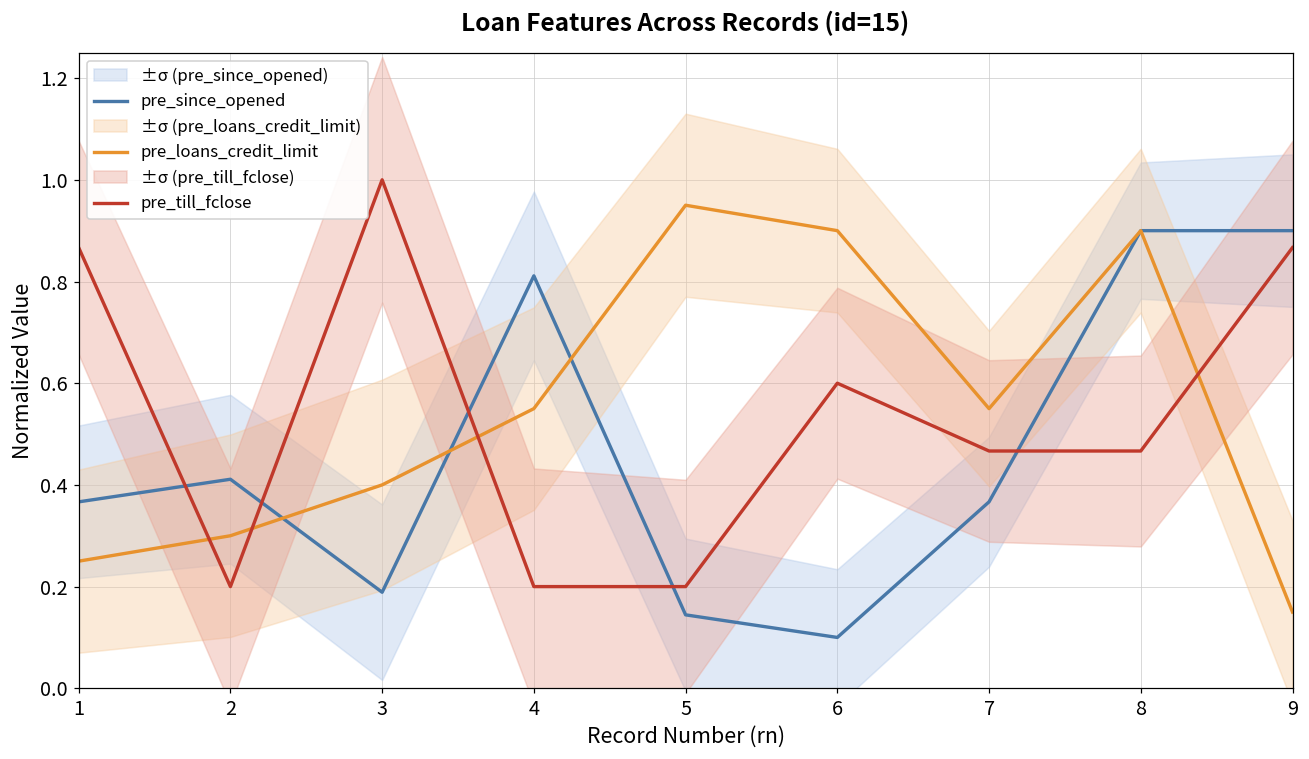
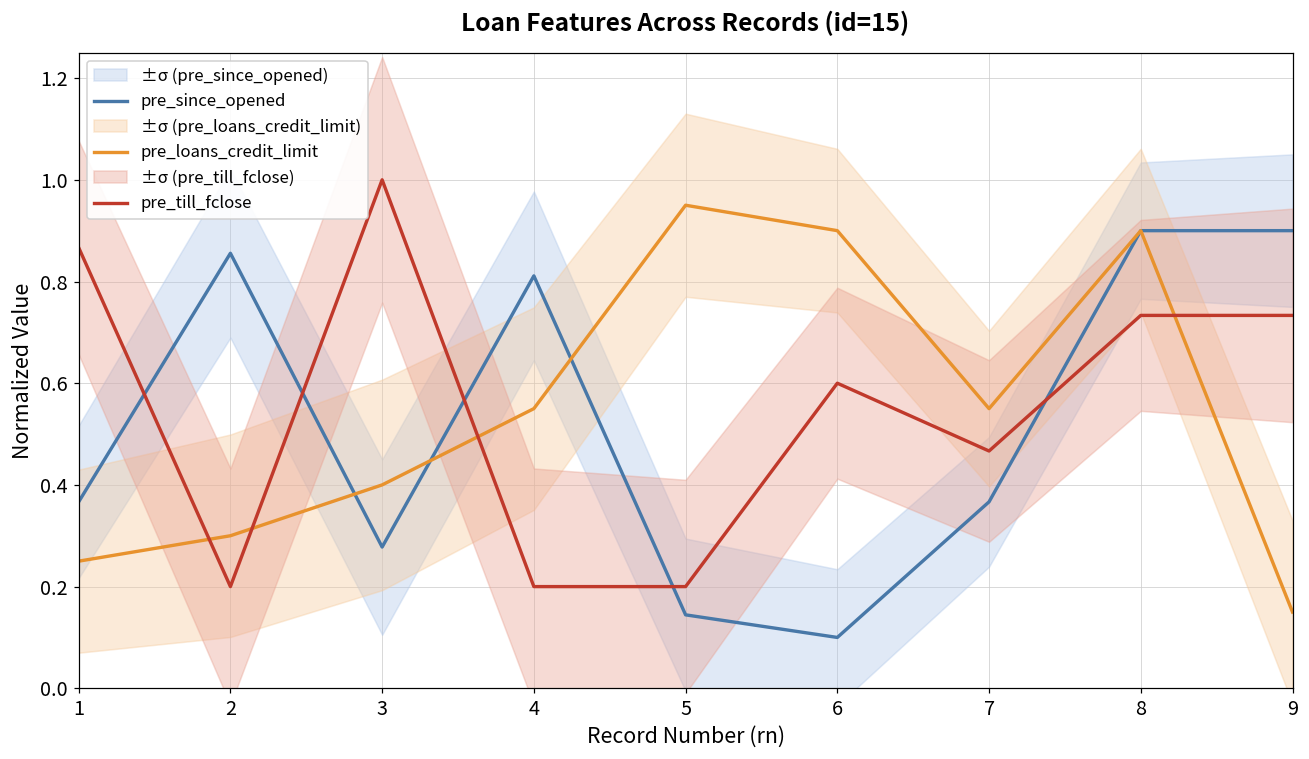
pre_since_opened, 2: 0.41 -> 0.86
pre_since_opened, 3: 0.19 -> 0.28
pre_till_fclose, 8: 0.47 -> 0.73
pre_till_fclose, 9: 0.87 -> 0.73
